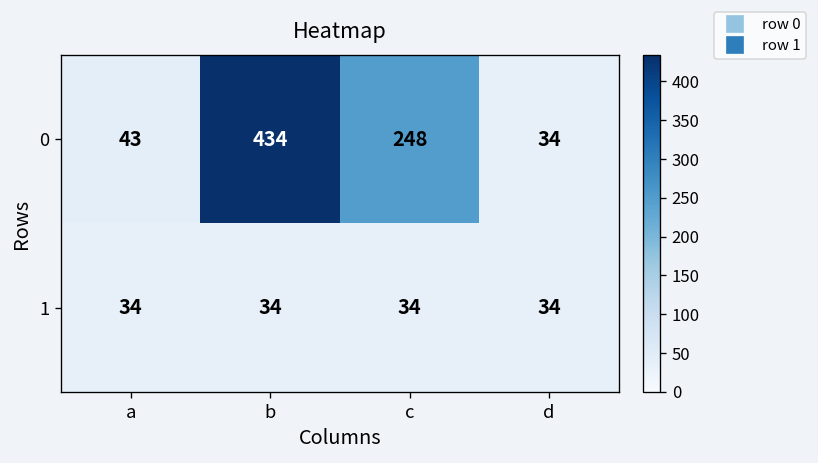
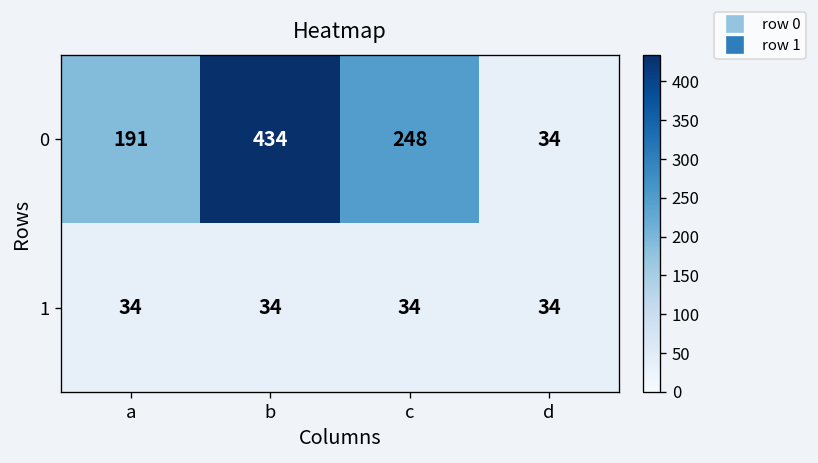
0, a: 43 -> 191
